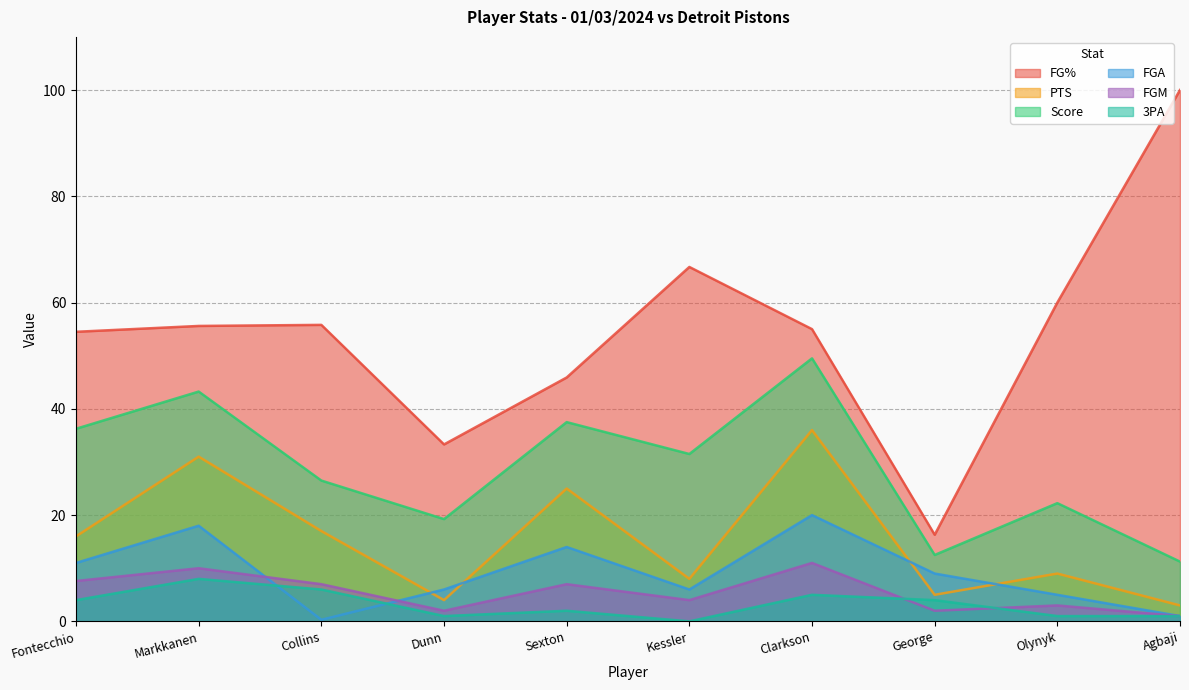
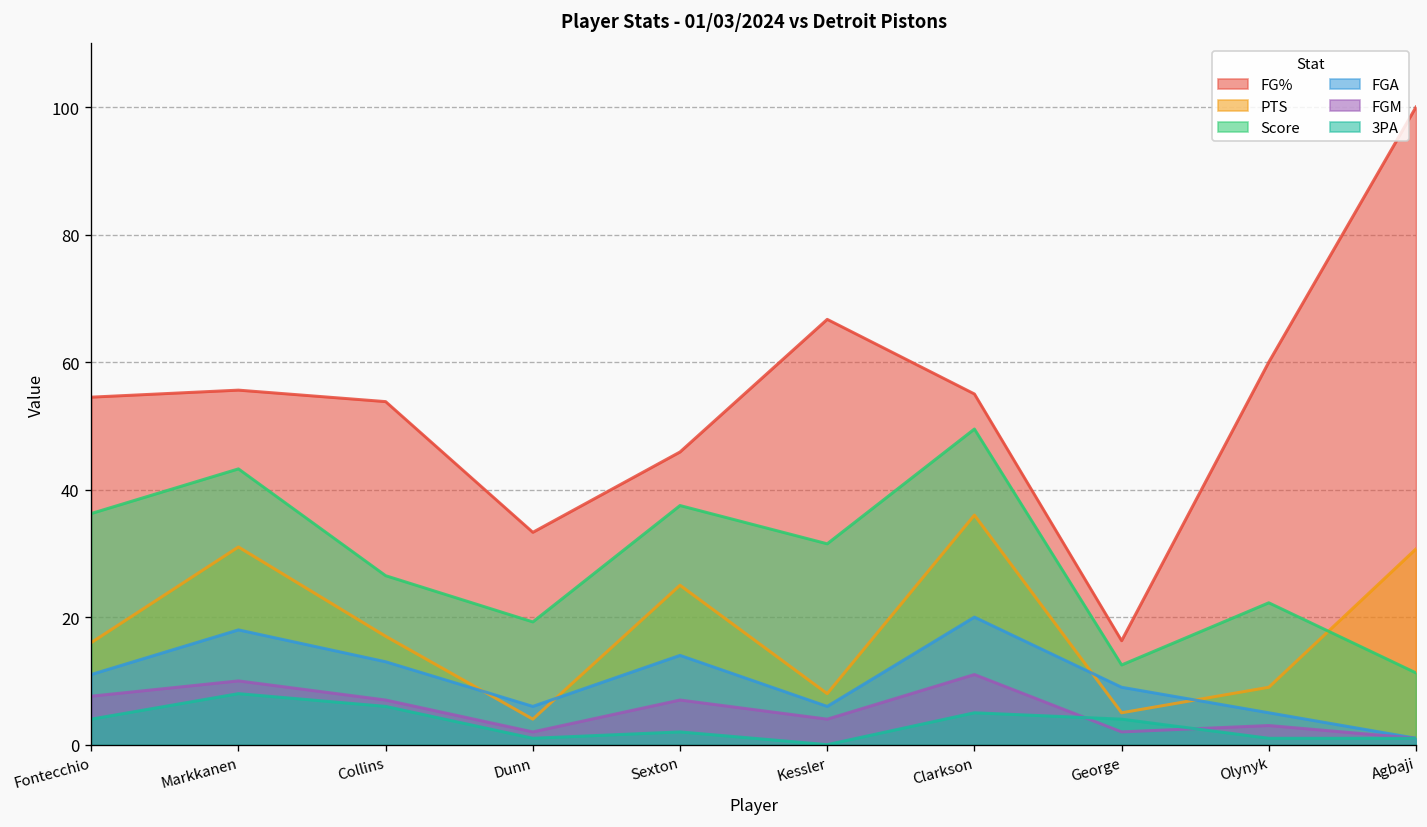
FG%, Collins: 56 -> 54
FGA, Collins: 0 -> 13
PTS, Agbaji: 3 -> 31
